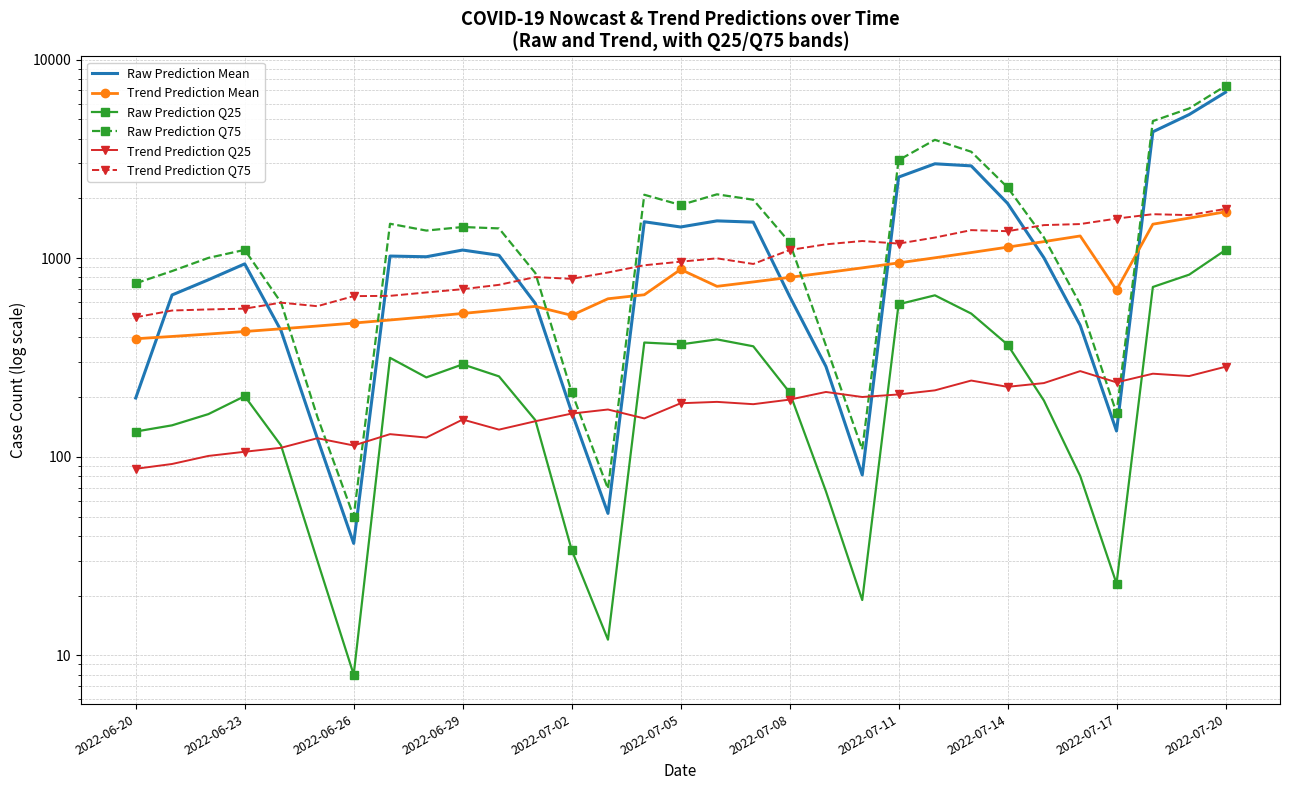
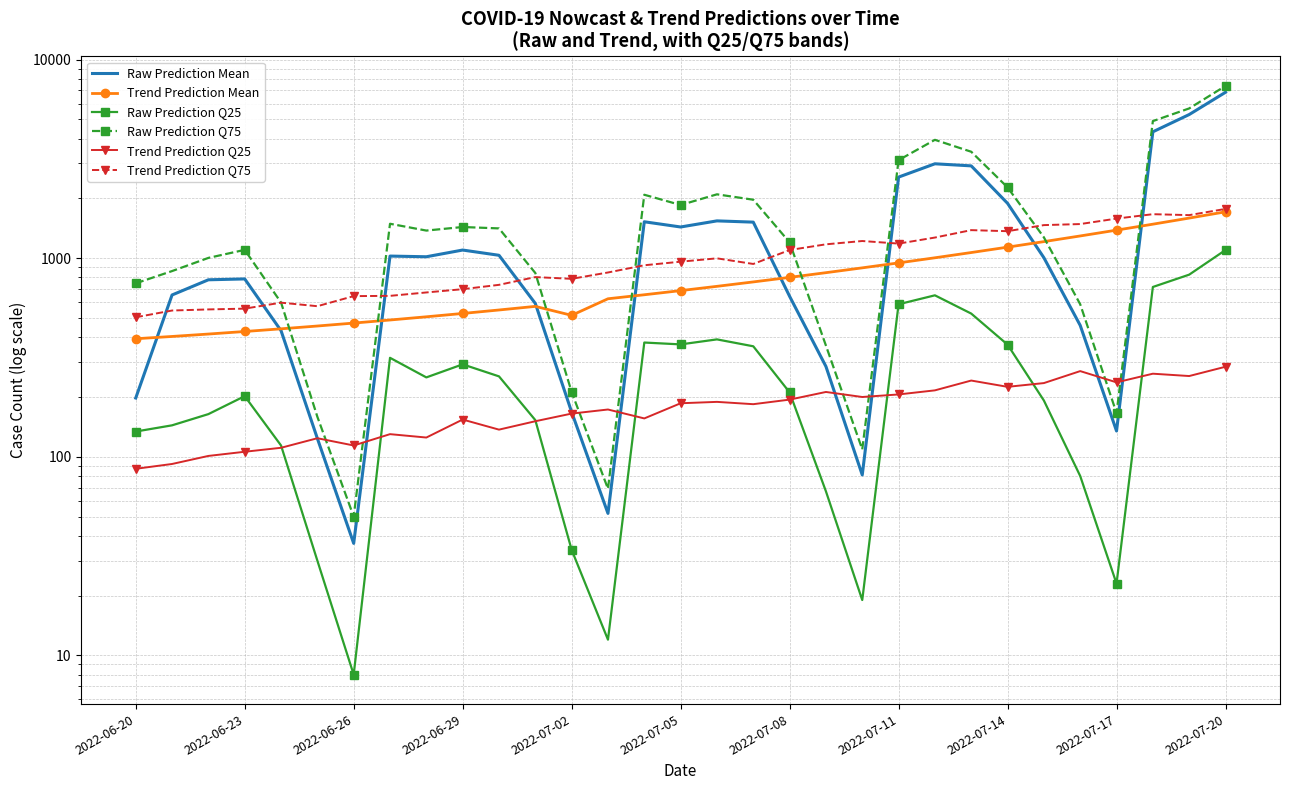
Raw Prediction Mean, 2022-06-23: 900 -> 790
Trend Prediction Mean, 2022-07-05: 900 -> 690
Trend Prediction Mean, 2022-07-17: 690 -> 1400
